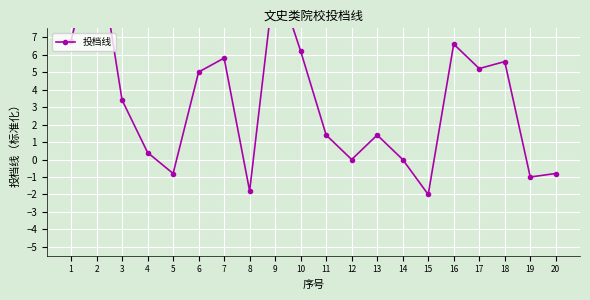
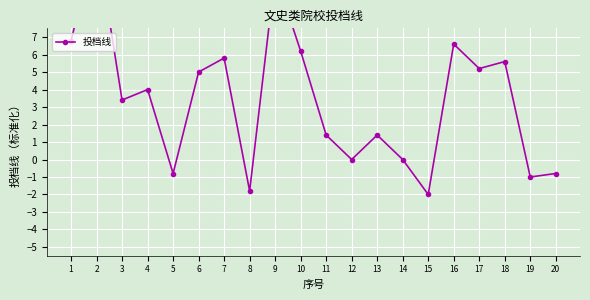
4: 0.4 -> 4.0
